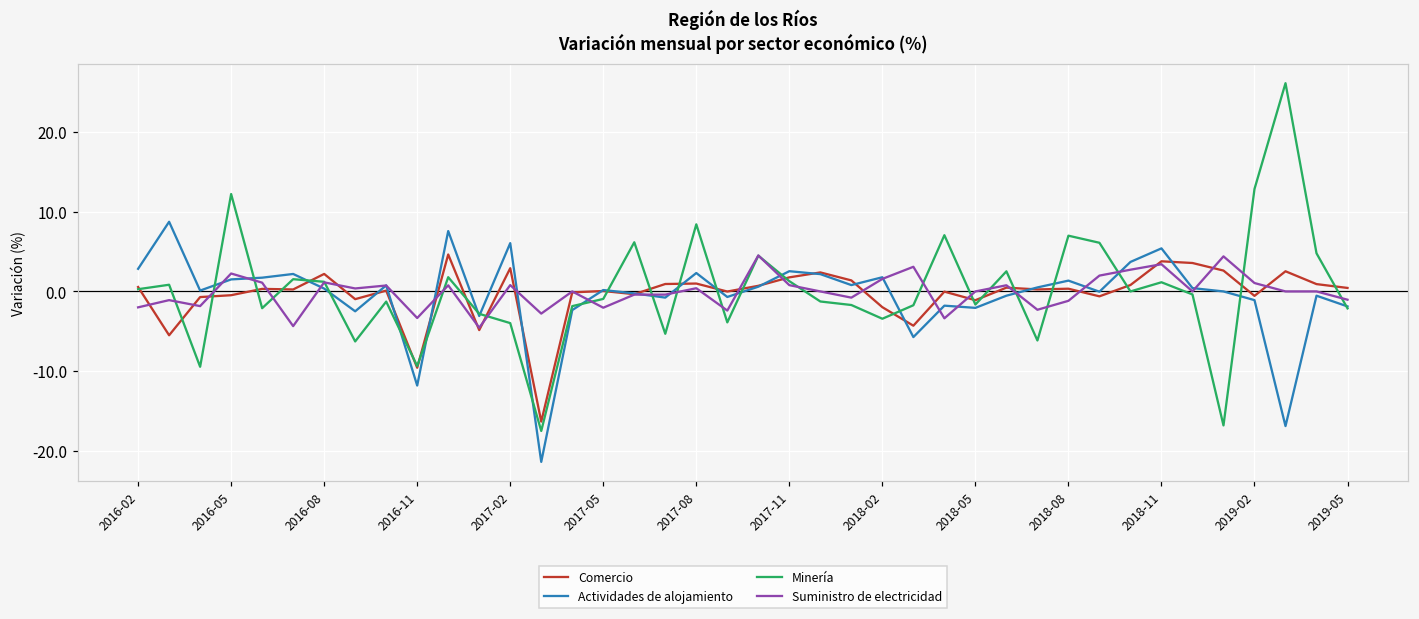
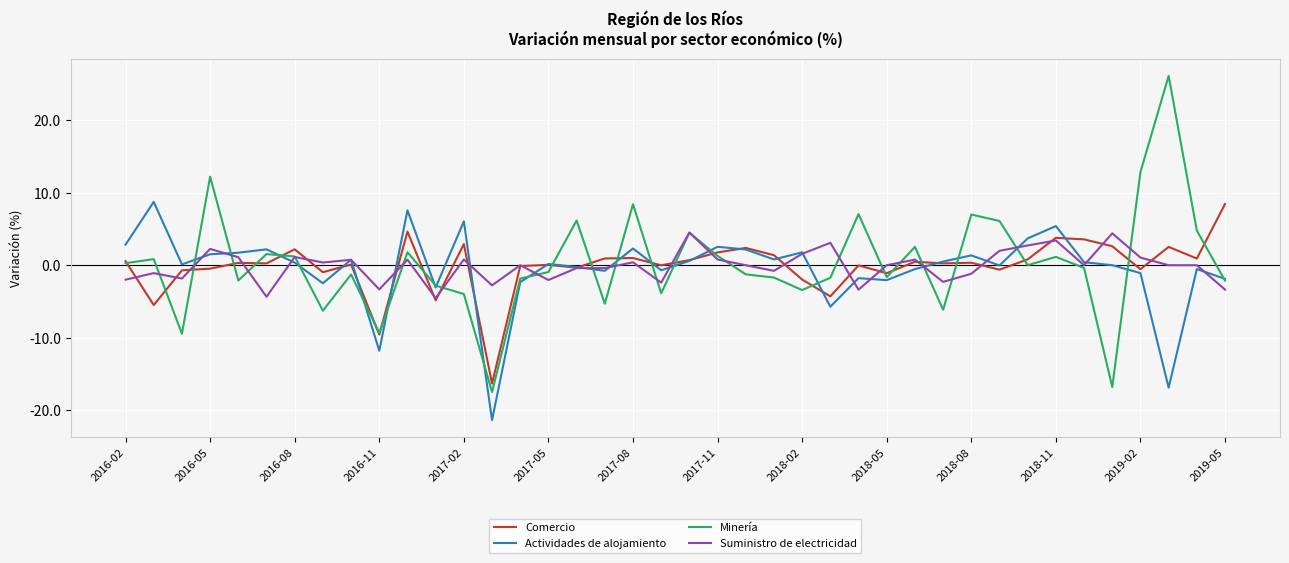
Comercio, 2019-05: 0 -> 8
Suministro de electricidad, 2019-05: -1 -> -3
